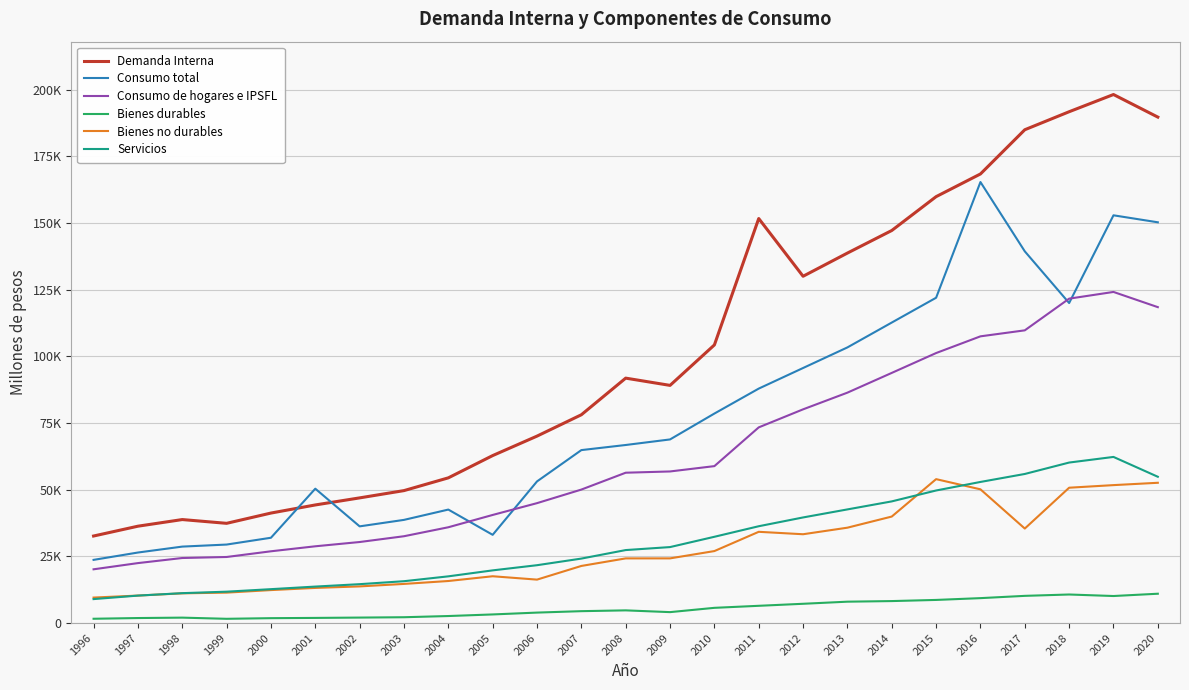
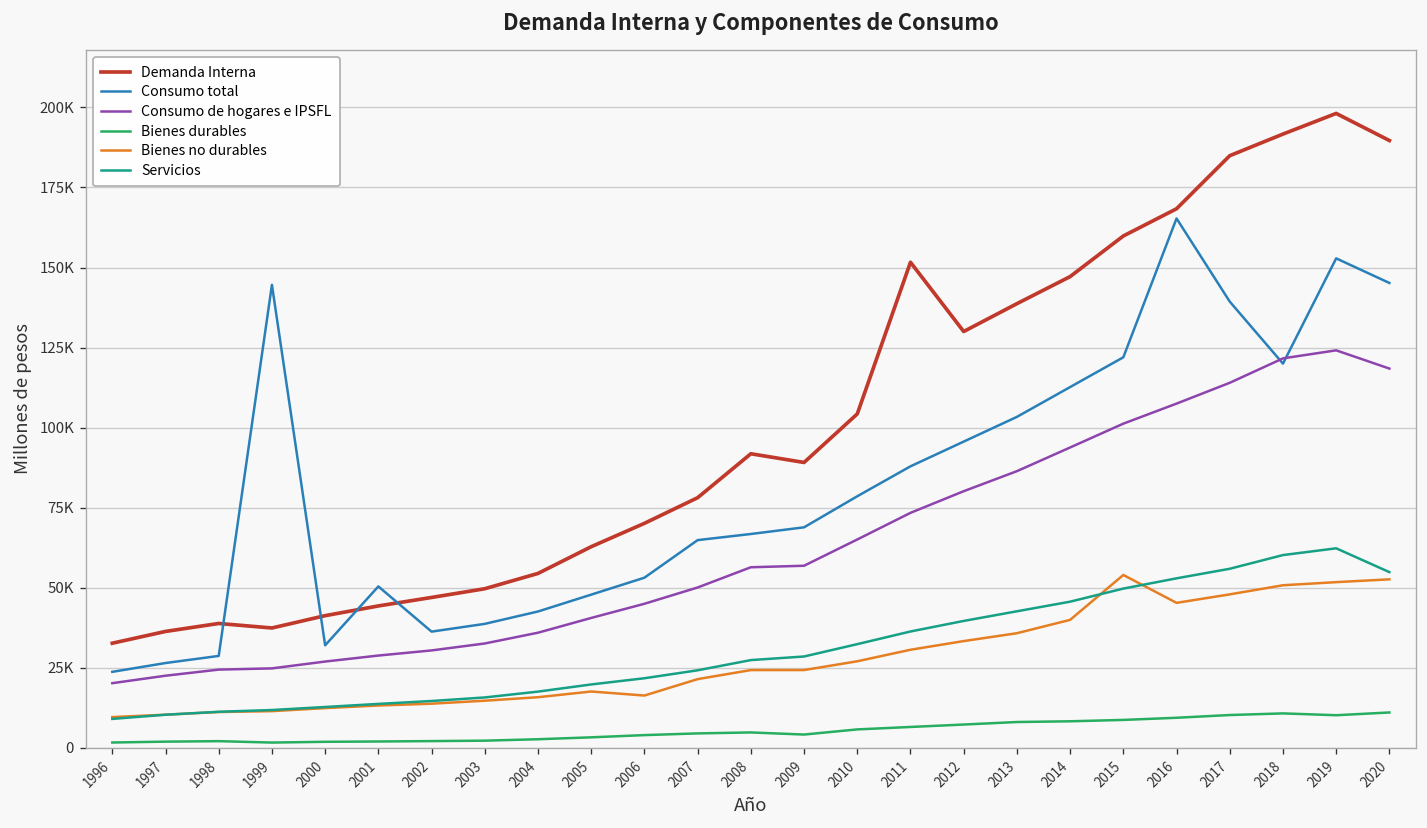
Consumo total, 1999: 29000 -> 145000
Consumo total, 2005: 33000 -> 48000
Consumo de hogares e IPSFL, 2010: 59000 -> 65000
Bienes no durables, 2011: 34000 -> 31000
Bienes no durables, 2016: 50000 -> 45000
Consumo de hogares e IPSFL, 2017: 110000 -> 114000
Bienes no durables, 2017: 35000 -> 48000
Consumo total, 2020: 150000 -> 145000
